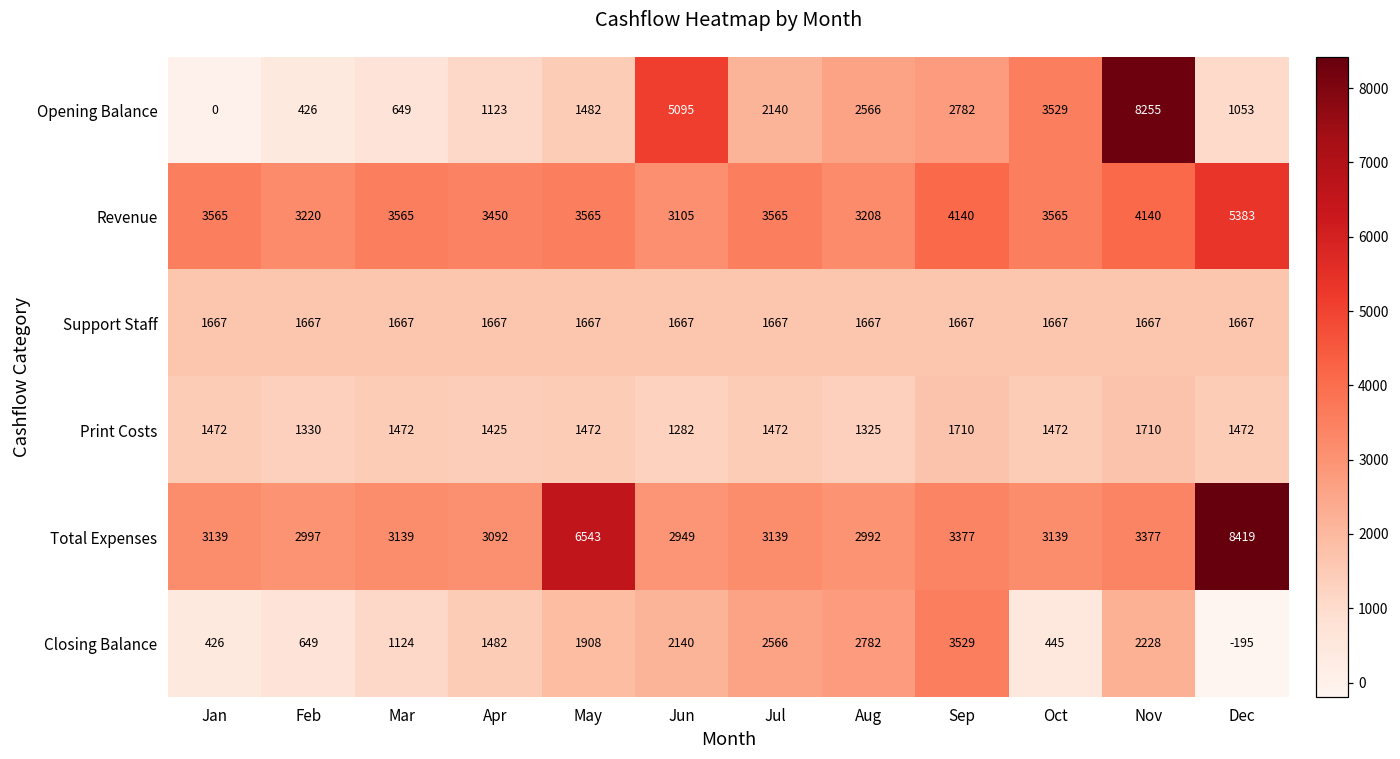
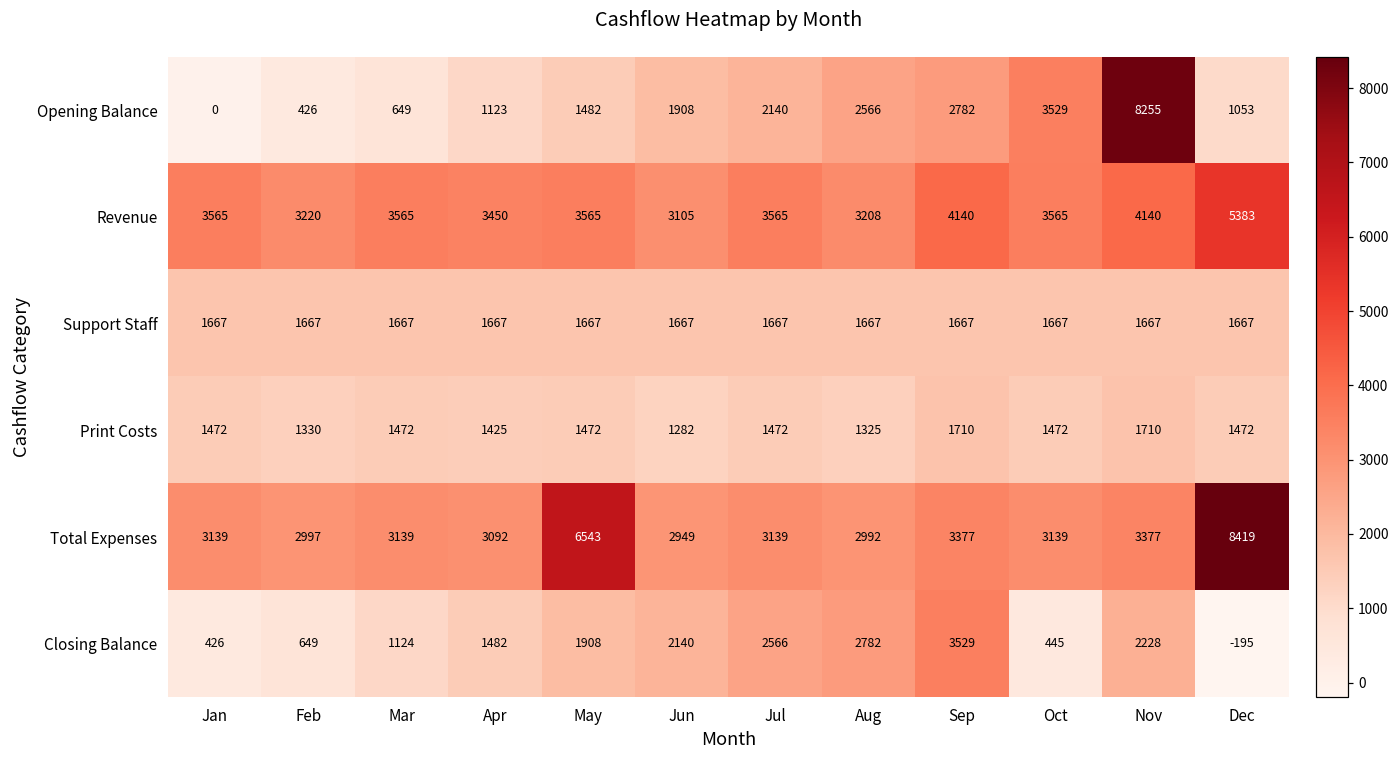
Opening Balance, Jun: 5095 -> 1908
